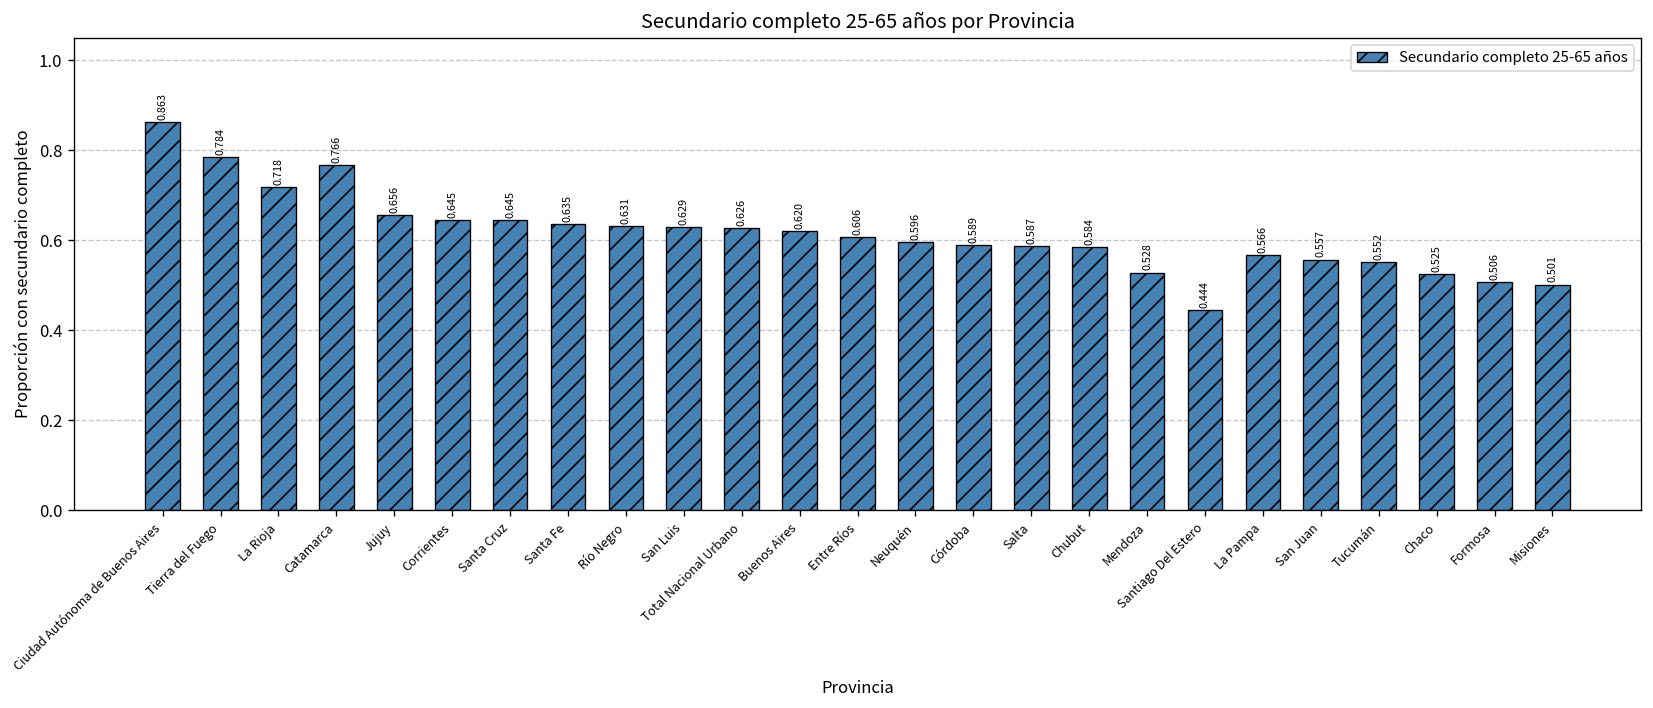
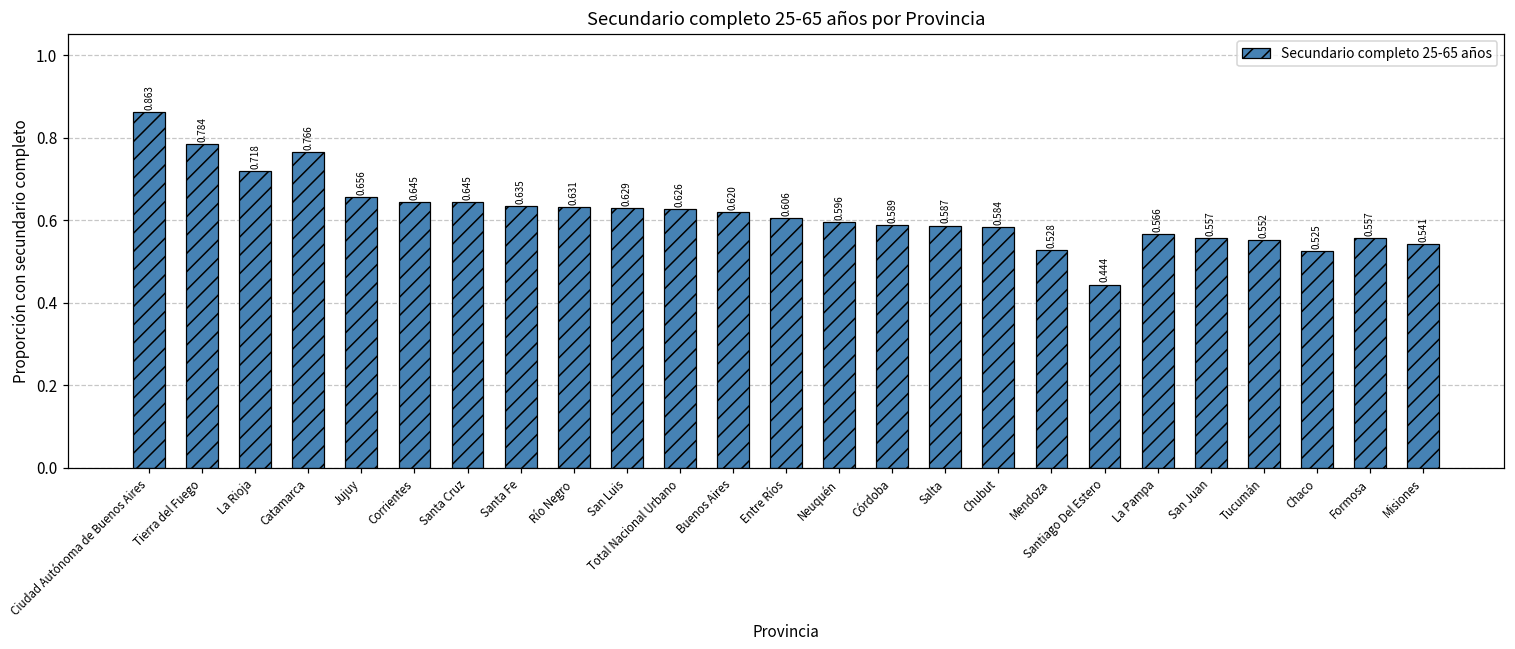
Formosa: 0.506 -> 0.557
Misiones: 0.501 -> 0.541
